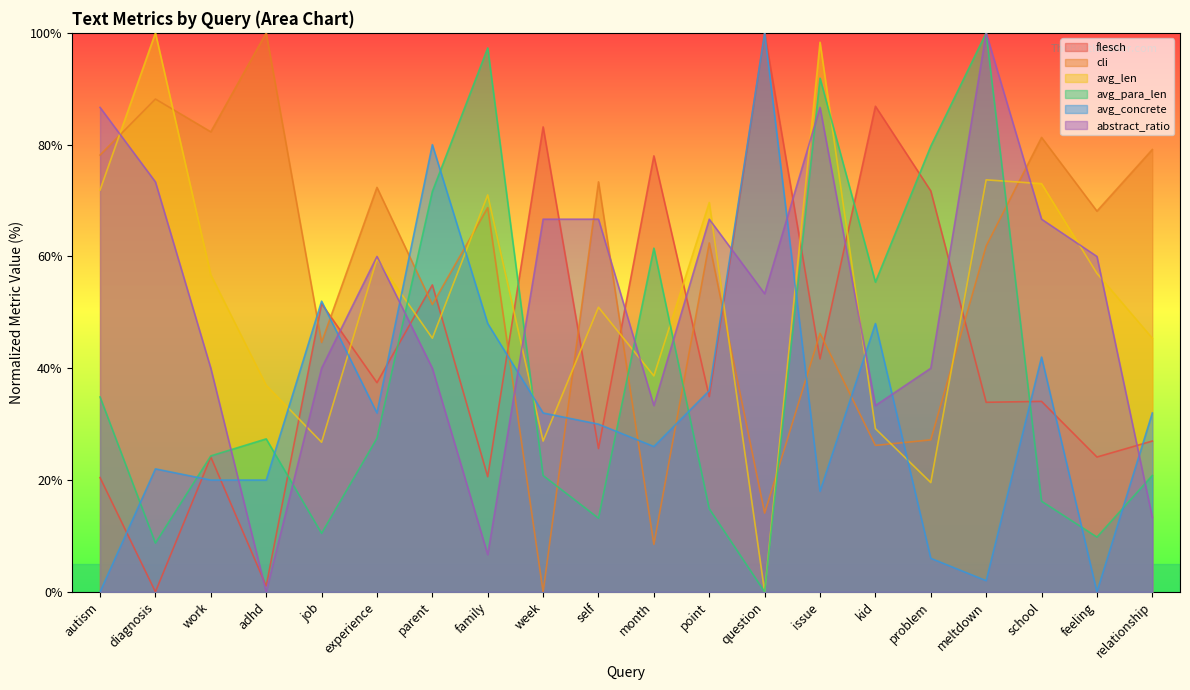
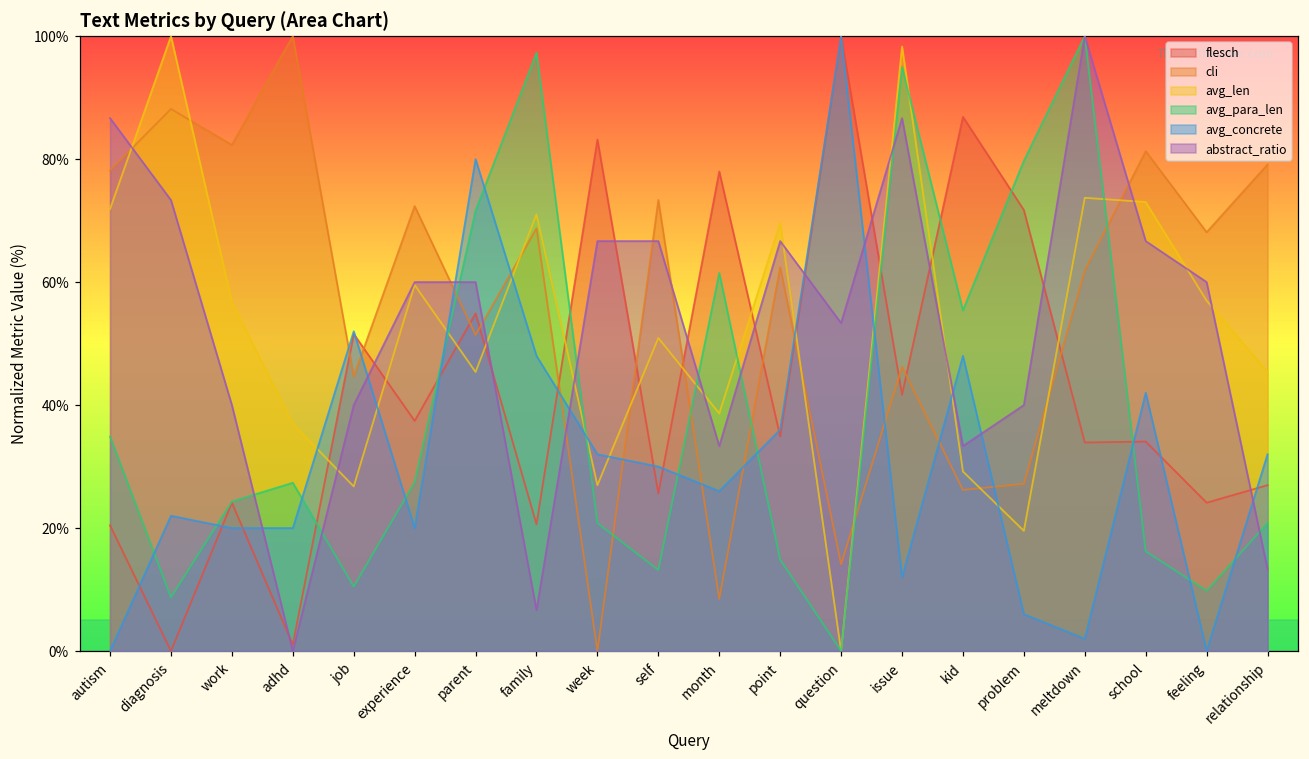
avg_concrete, experience: 32% -> 20%
abstract_ratio, parent: 40% -> 60%
avg_para_len, issue: 92% -> 95%
avg_concrete, issue: 18% -> 12%
